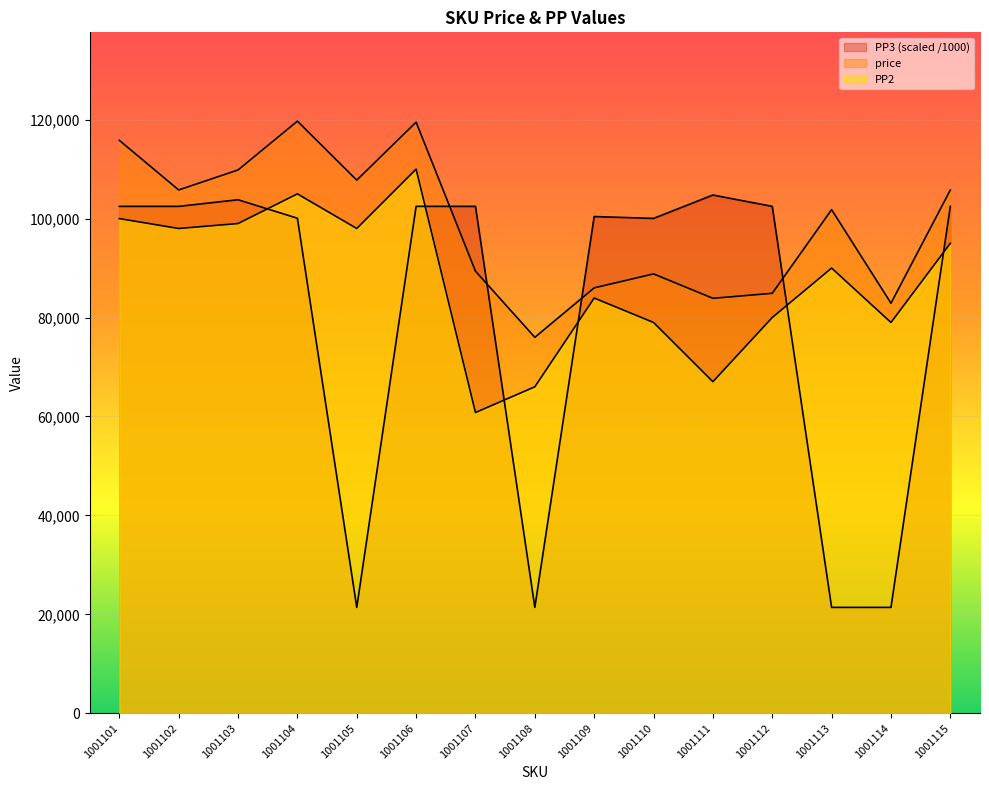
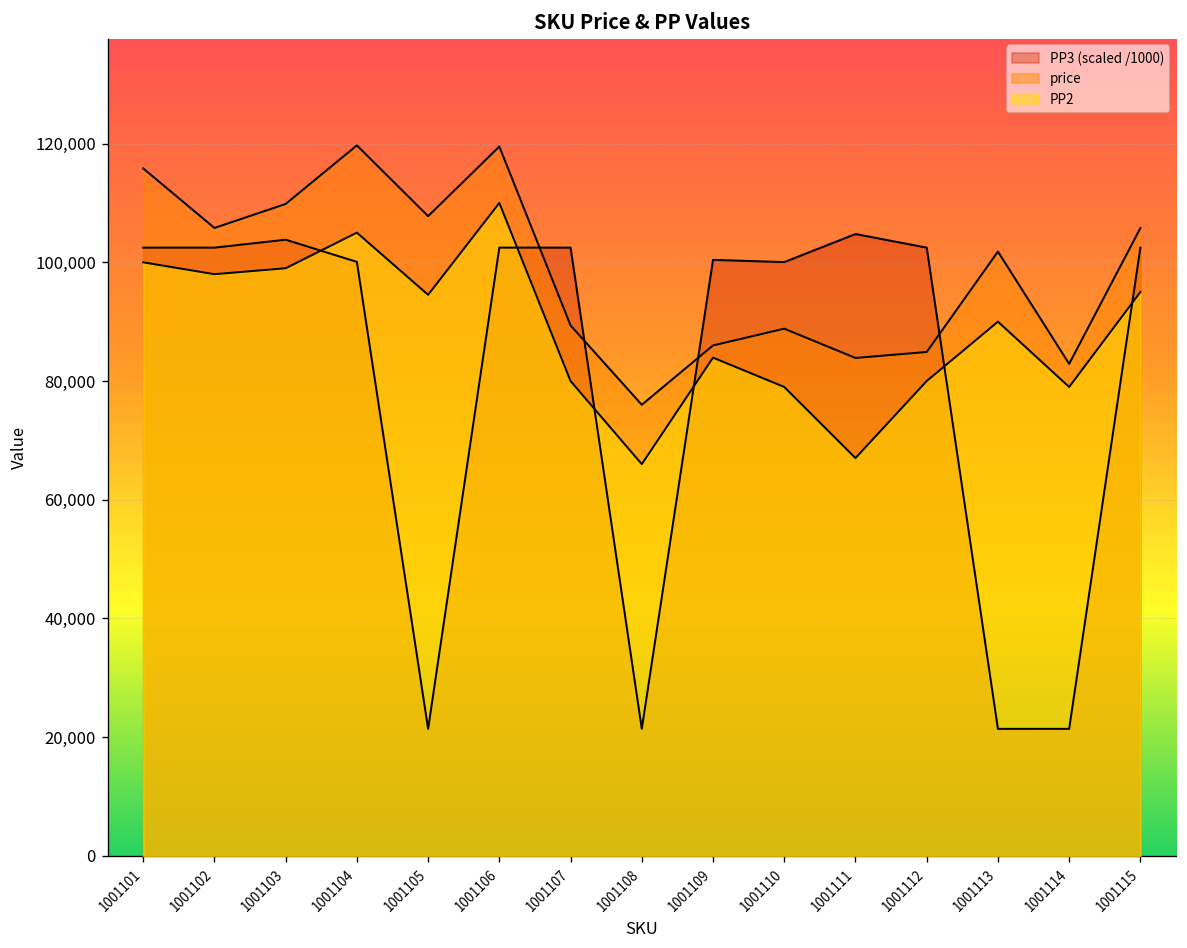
PP2, 1001105: 98,000 -> 95,000
PP2, 1001107: 61,000 -> 80,000
